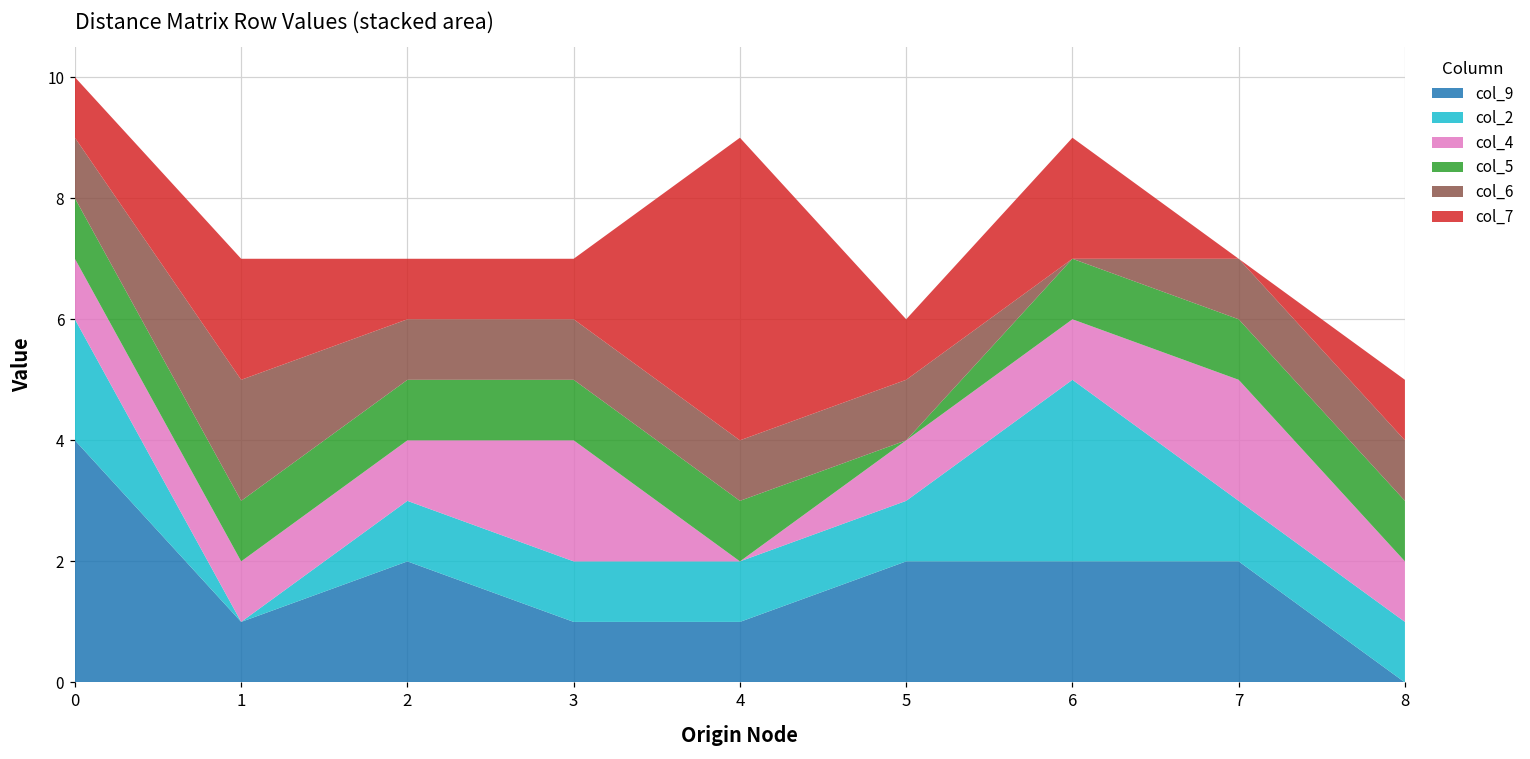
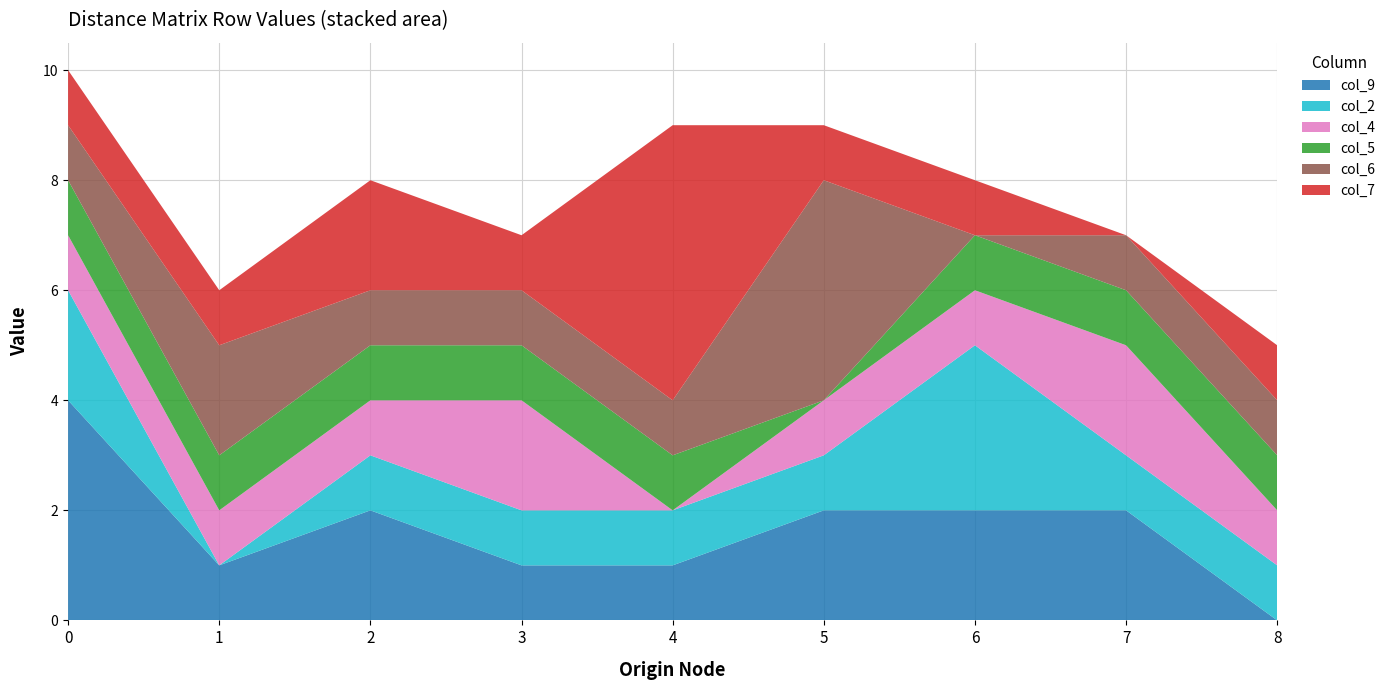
col_7, 1: 2 -> 1
col_7, 2: 1 -> 2
col_6, 5: 1 -> 4
col_7, 6: 2 -> 1
